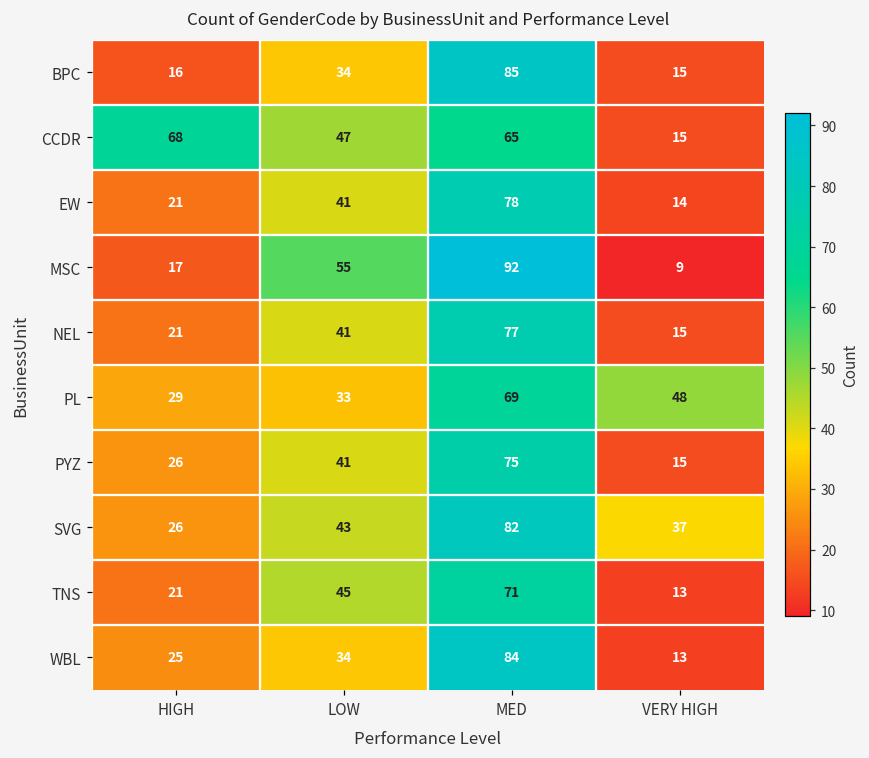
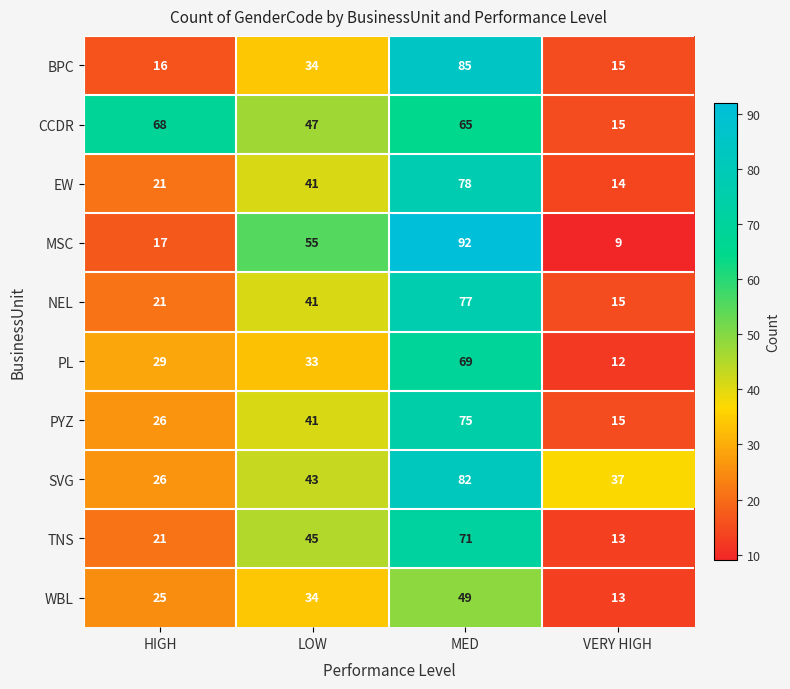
PL, VERY HIGH: 48 -> 12
WBL, MED: 84 -> 49
